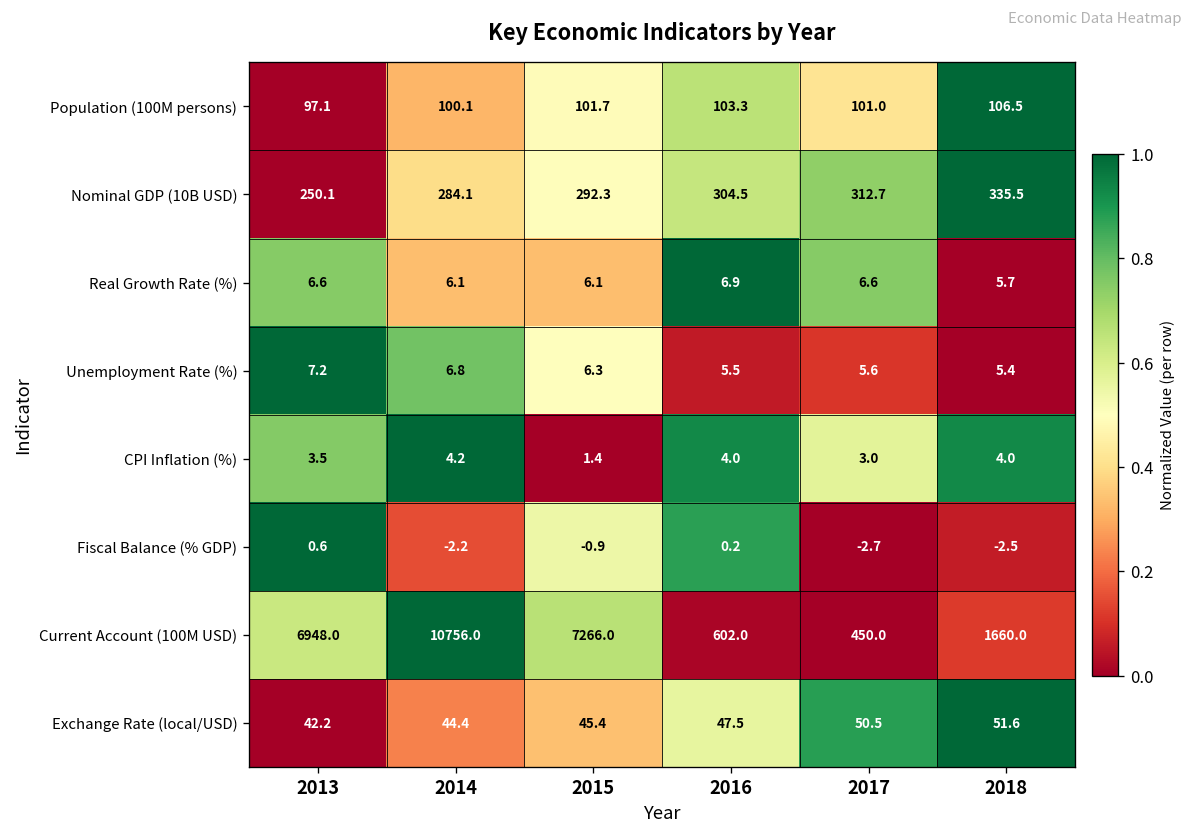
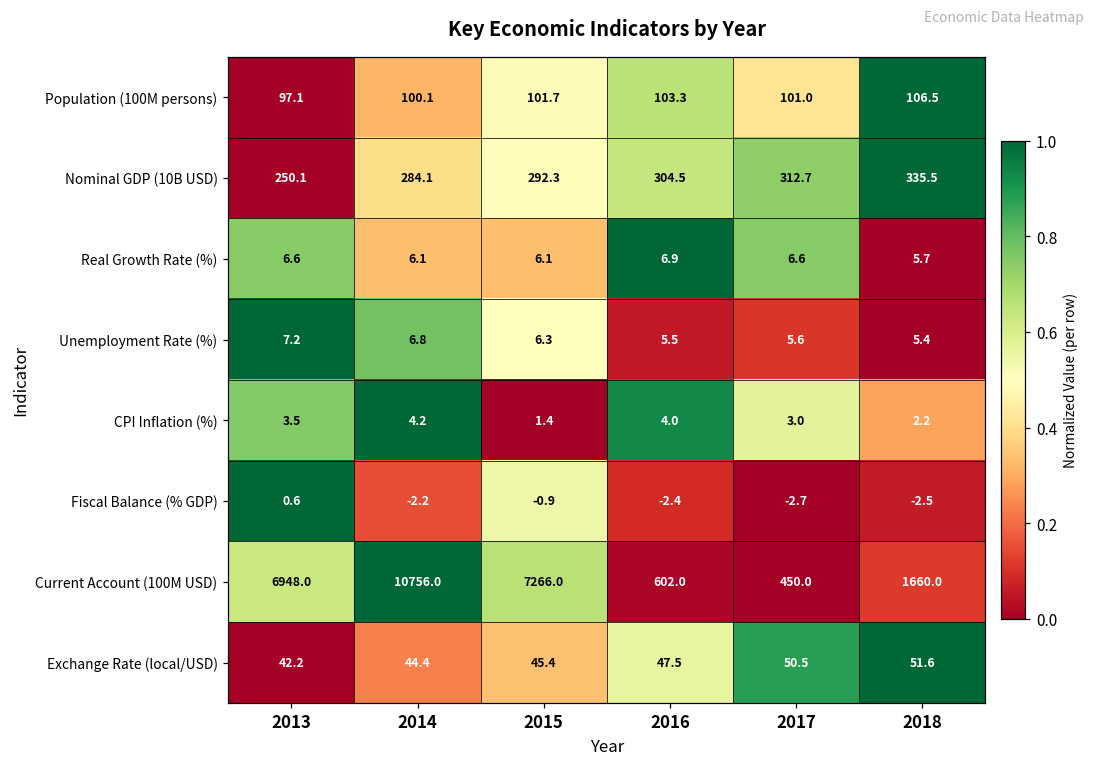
CPI Inflation (%), 2018: 4.0 -> 2.2
Fiscal Balance (% GDP), 2016: 0.2 -> -2.4
